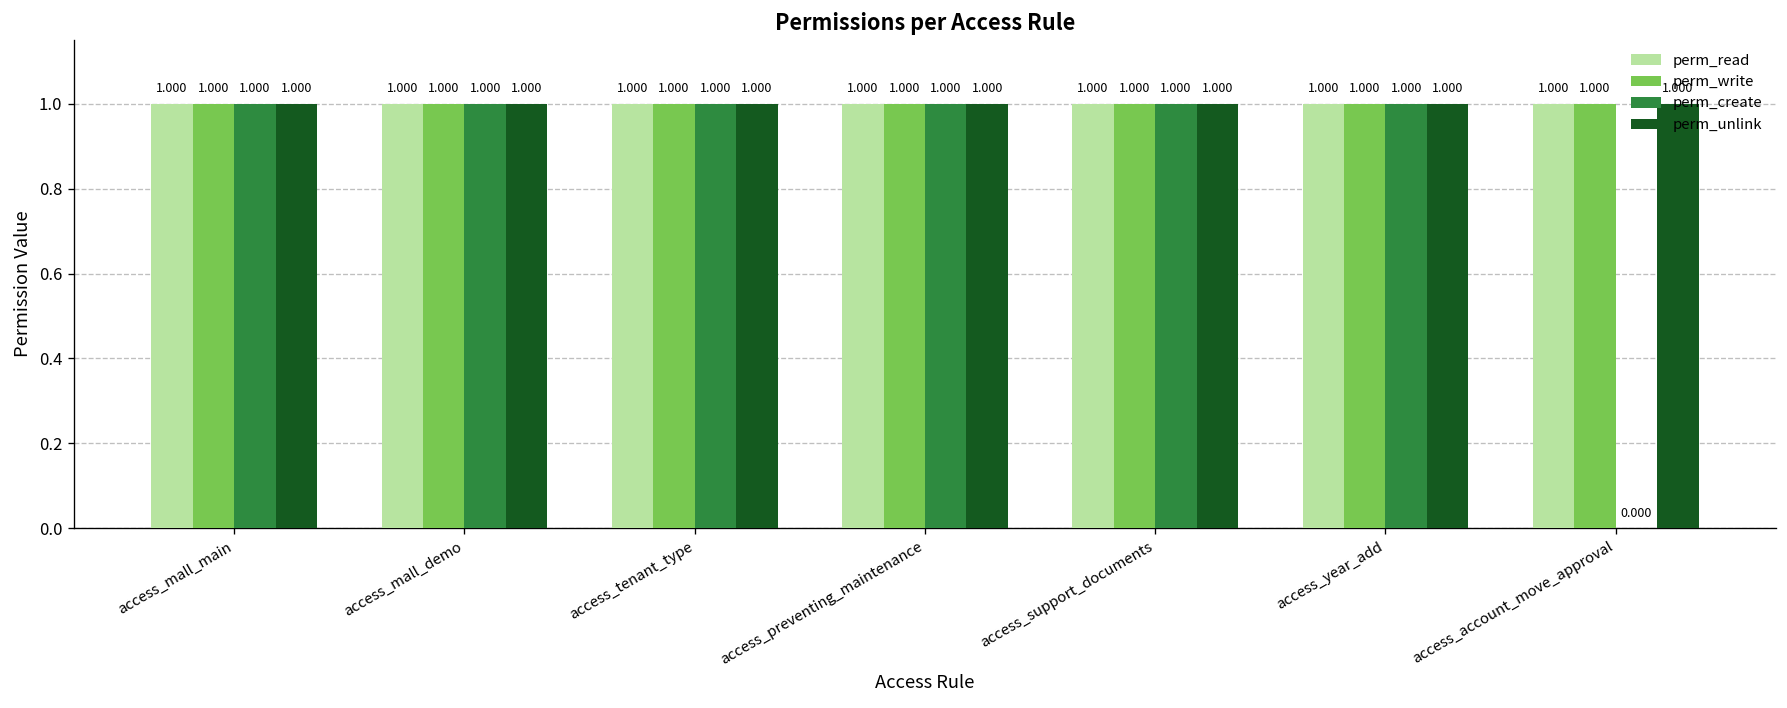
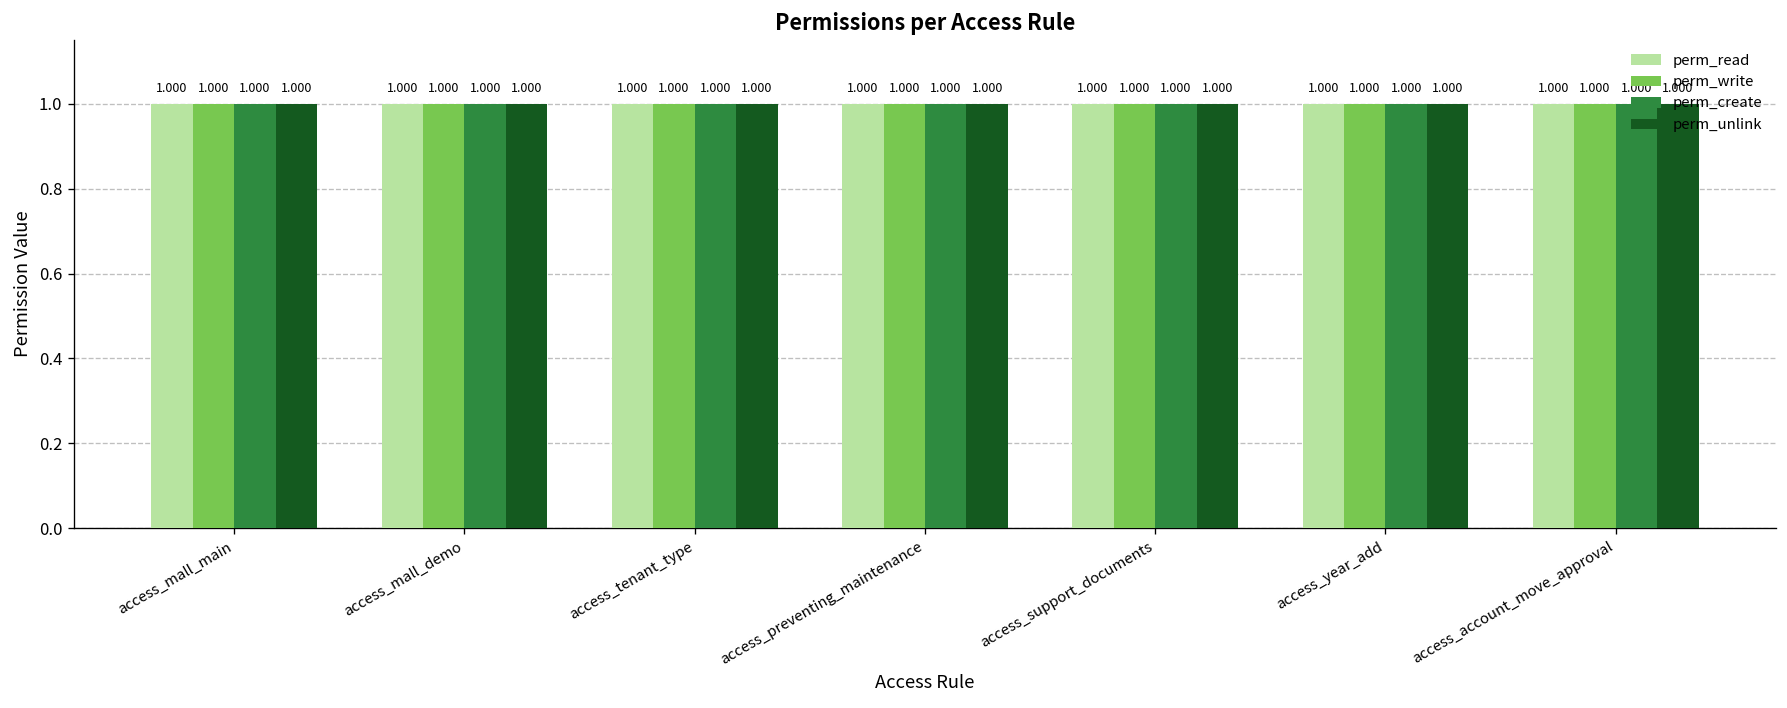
perm_create, access_account_move_approval: 0.000 -> 1.000
